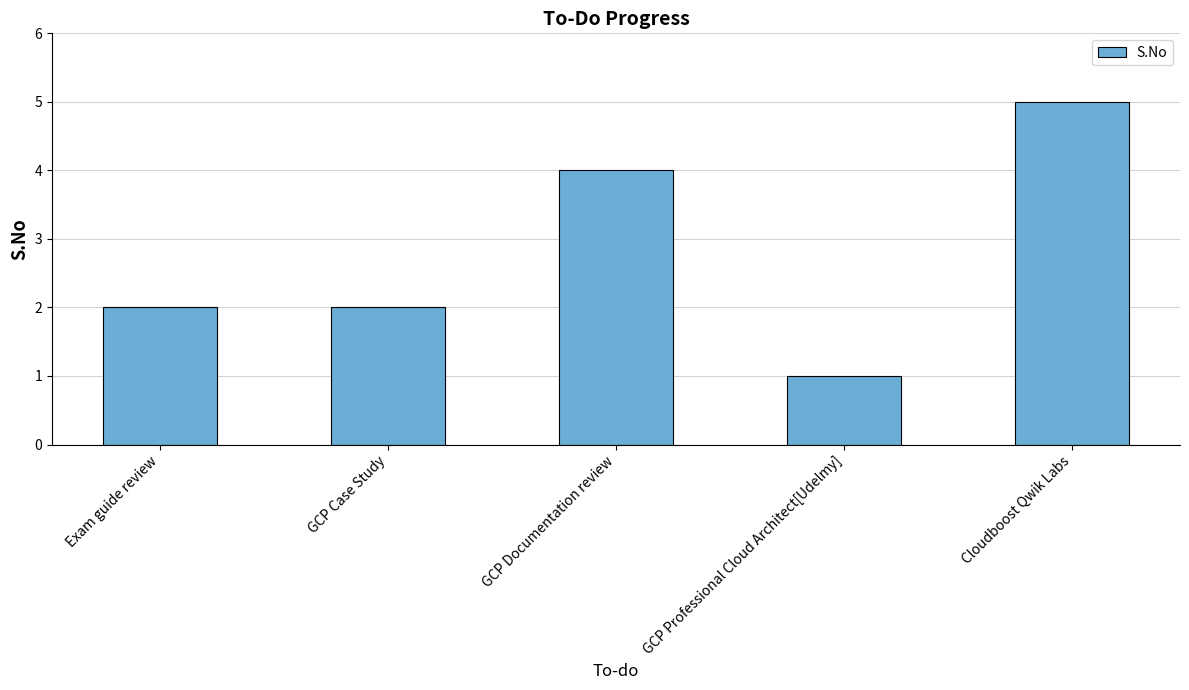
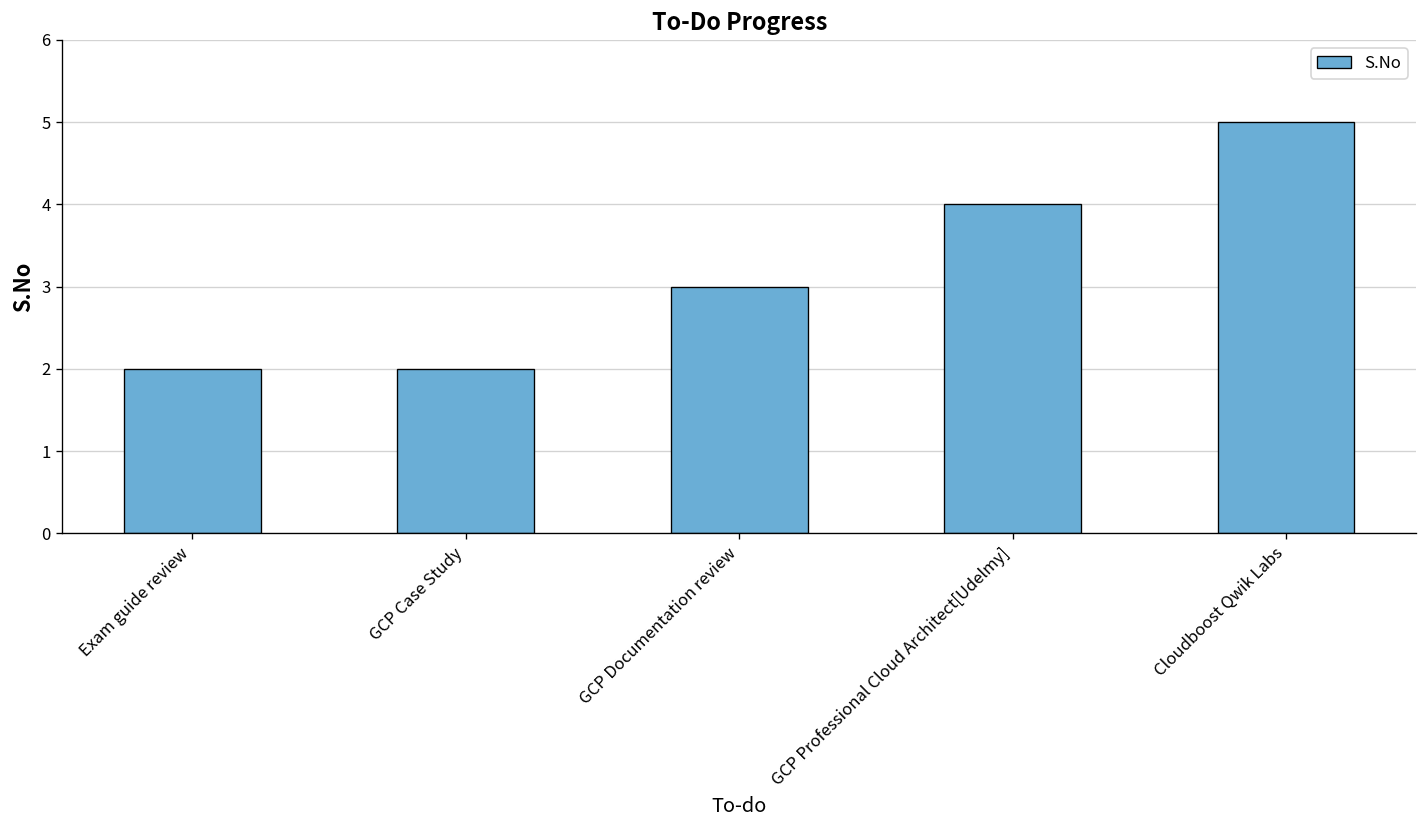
GCP Documentation review: 4 -> 3
GCP Professional Cloud Architect[Udelmy]: 1 -> 4
